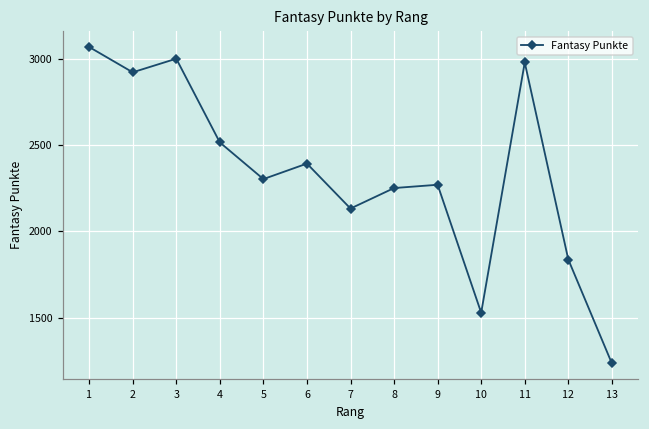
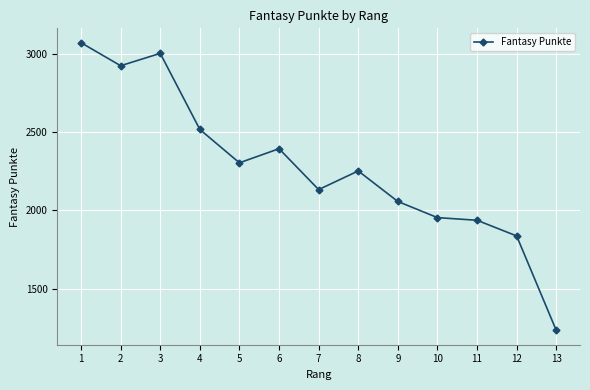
9: 2270 -> 2060
10: 1530 -> 1950
11: 2980 -> 1940
